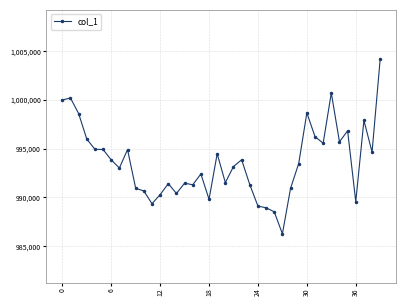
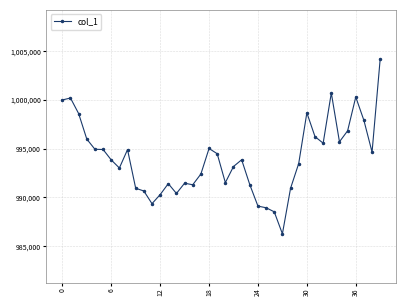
18: 990,000 -> 995,000
36: 990,000 -> 1,000,000
